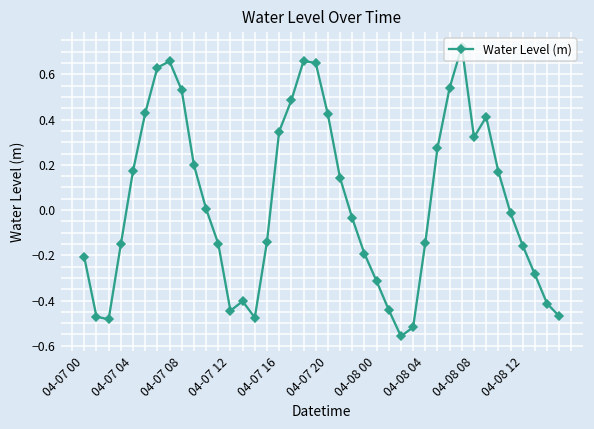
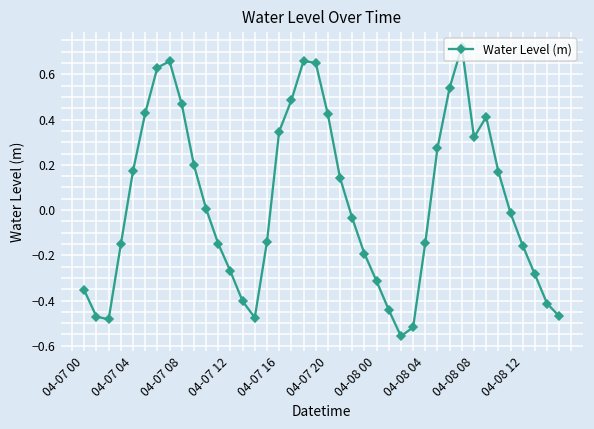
04-07 00: -0.21 -> -0.36
04-07 08: 0.53 -> 0.47
04-07 12: -0.44 -> -0.27
